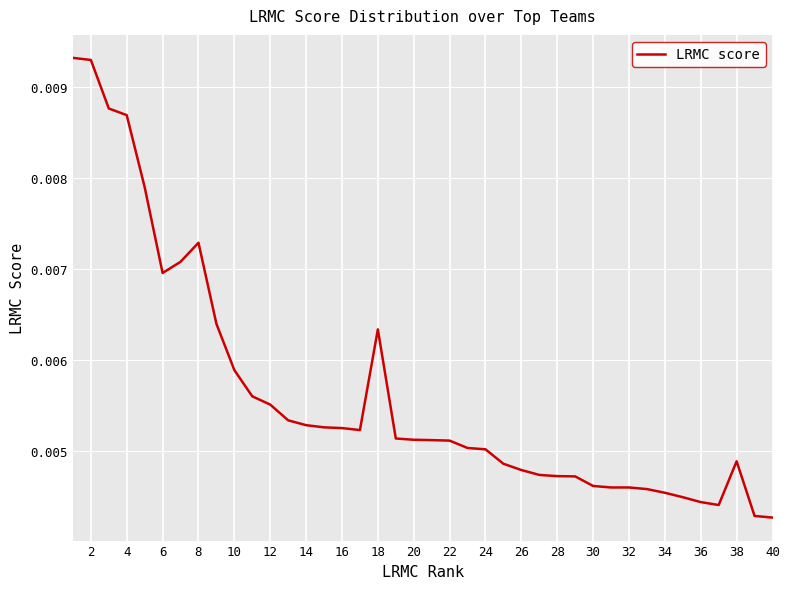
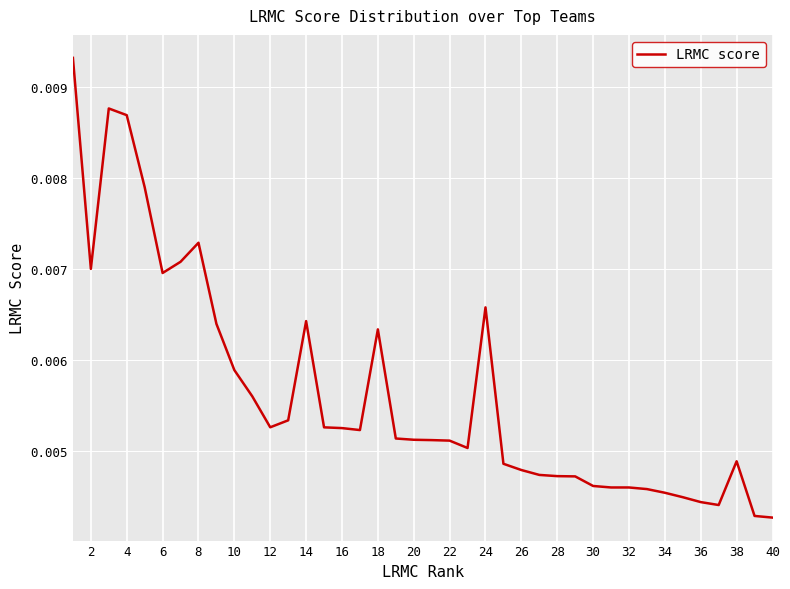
2: 0.0093 -> 0.0070
12: 0.0055 -> 0.0053
14: 0.0053 -> 0.0064
24: 0.0050 -> 0.0066
